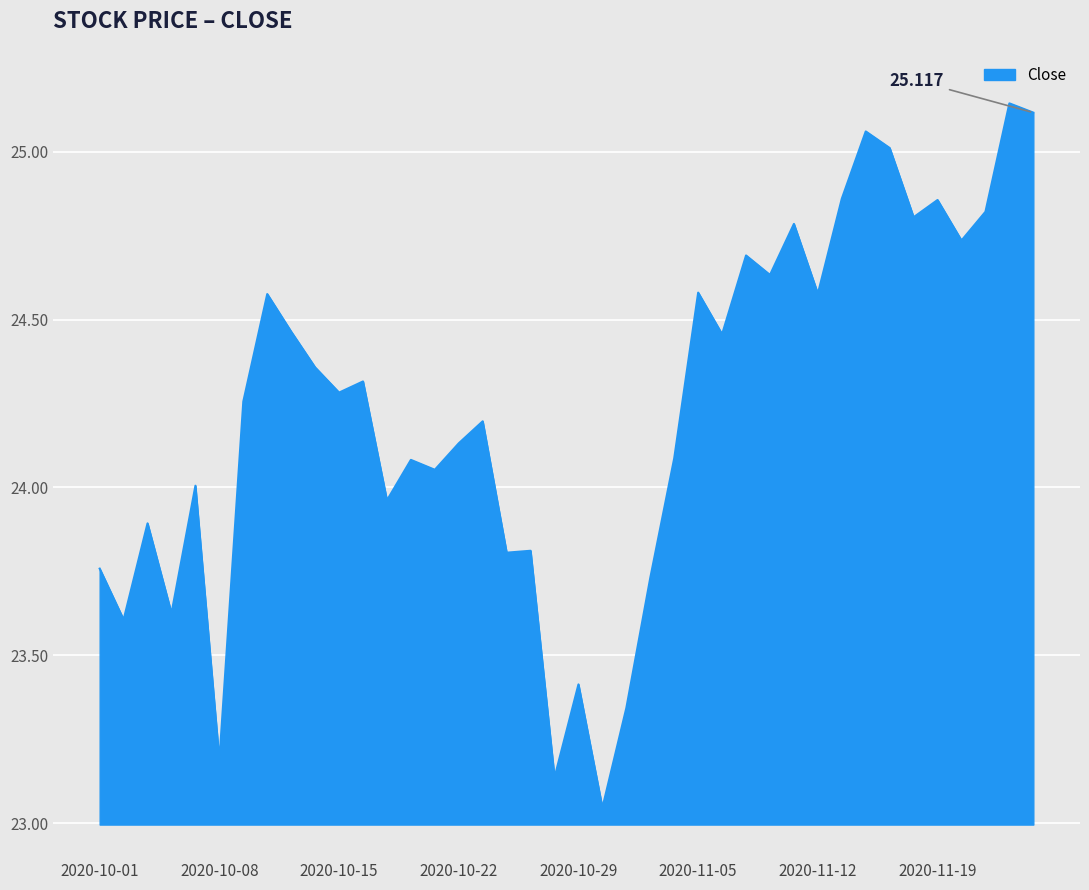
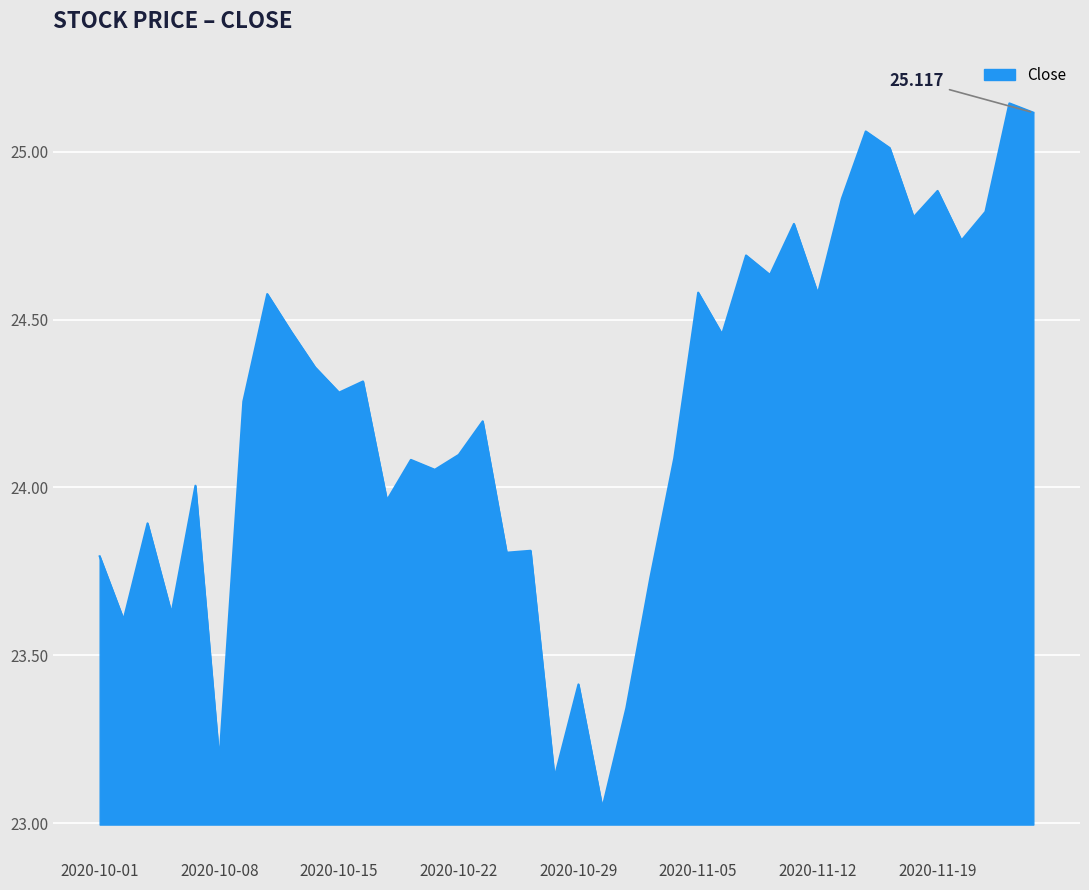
2020-10-01: 23.76 -> 23.79
2020-10-22: 24.13 -> 24.10
2020-11-19: 24.86 -> 24.88
